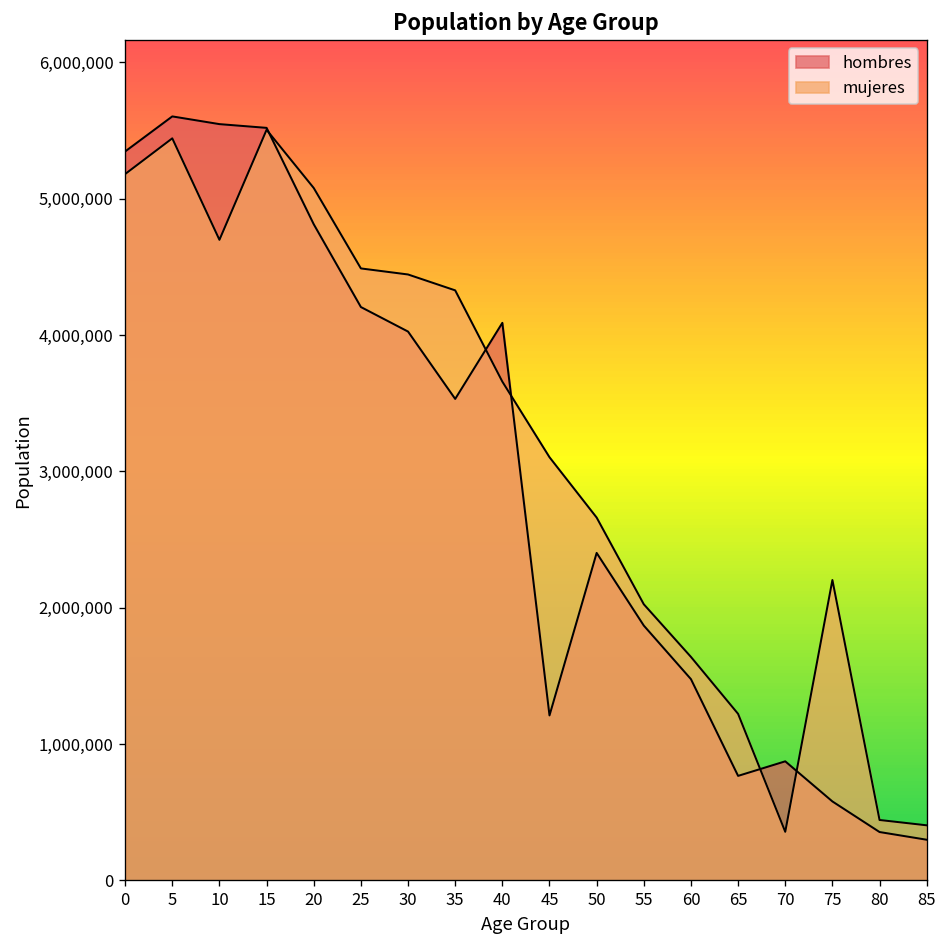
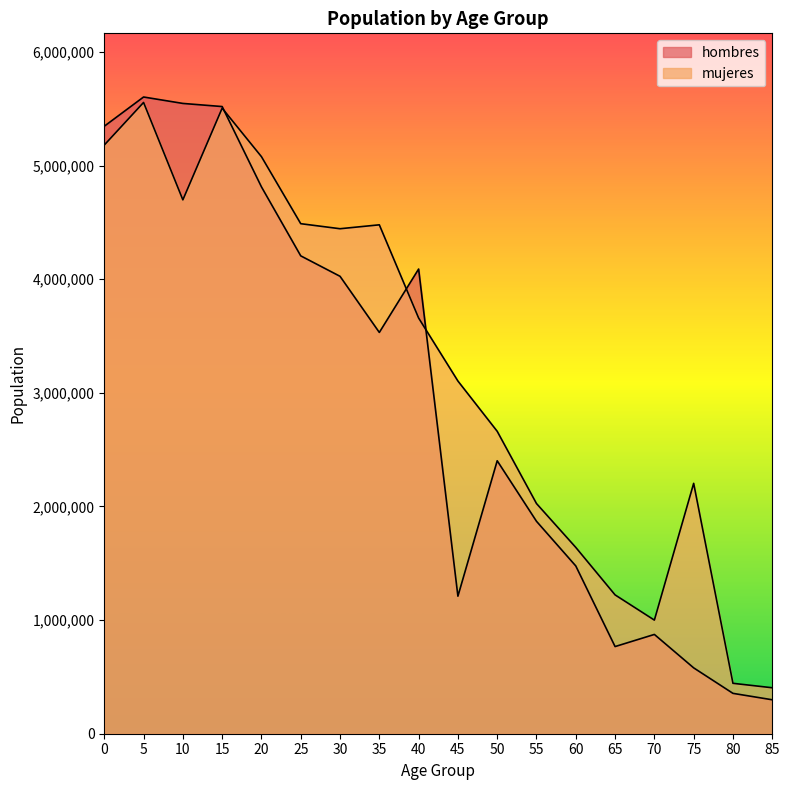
mujeres, 5: 5,440,000 -> 5,560,000
mujeres, 35: 4,330,000 -> 4,480,000
mujeres, 70: 360,000 -> 1,000,000
